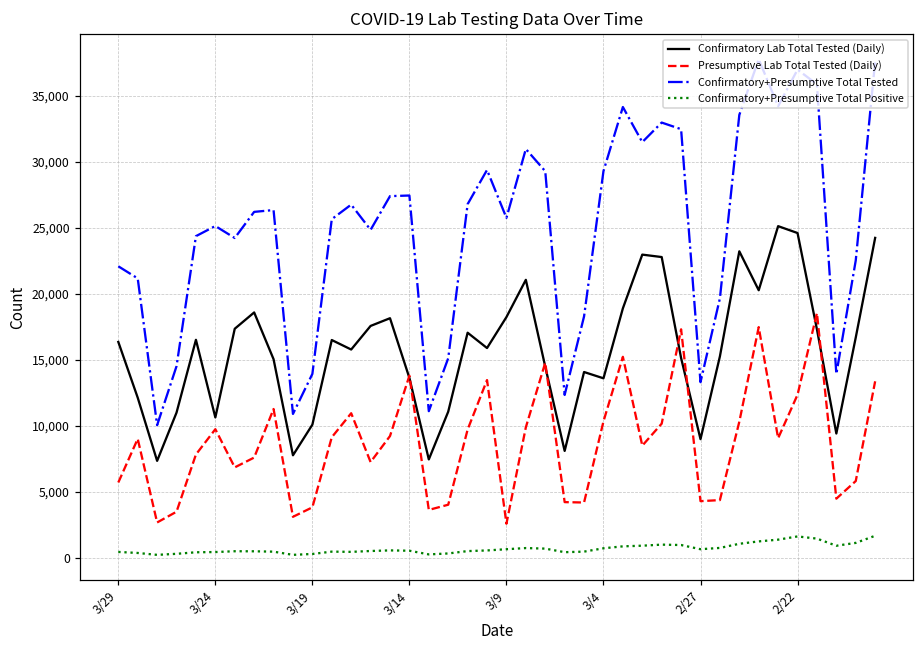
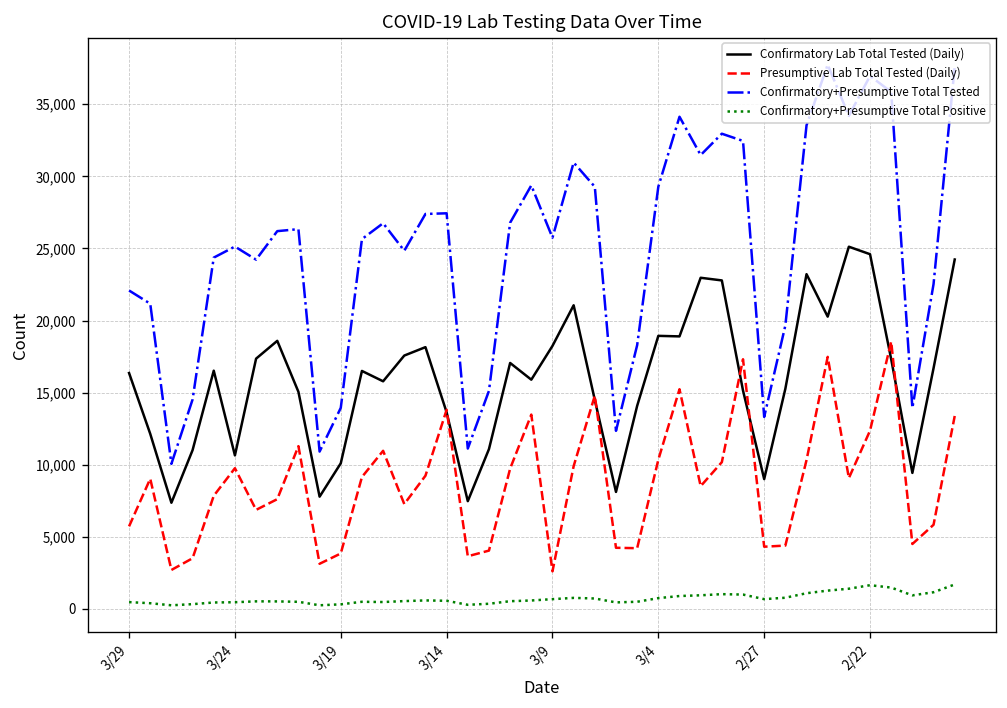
Confirmatory Lab Total Tested (Daily), 3/4: 13,600 -> 18,900
